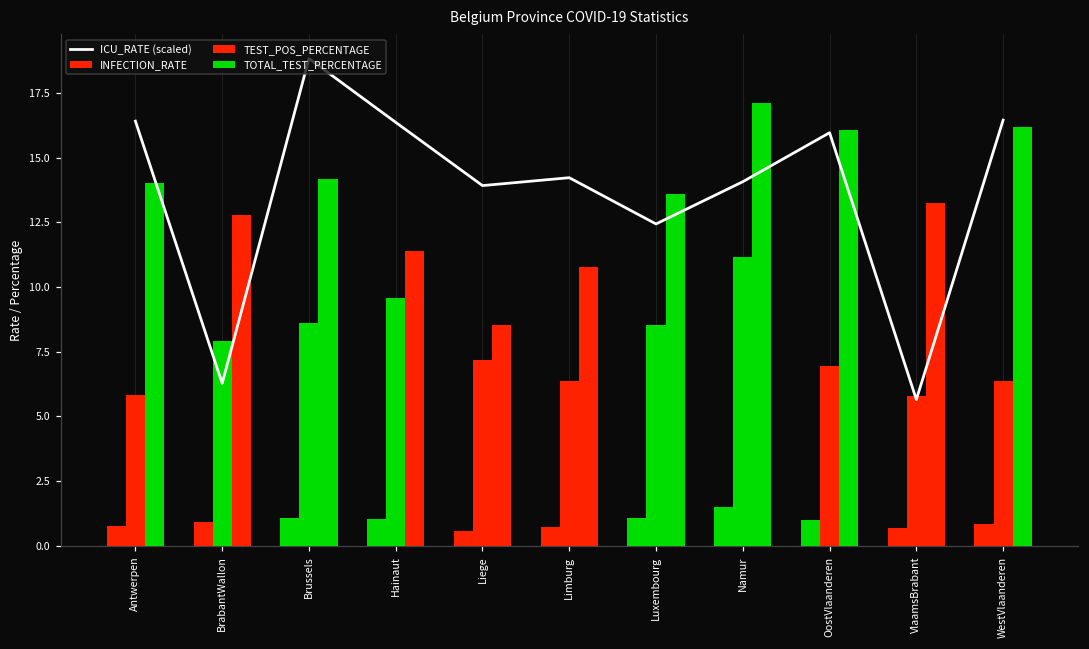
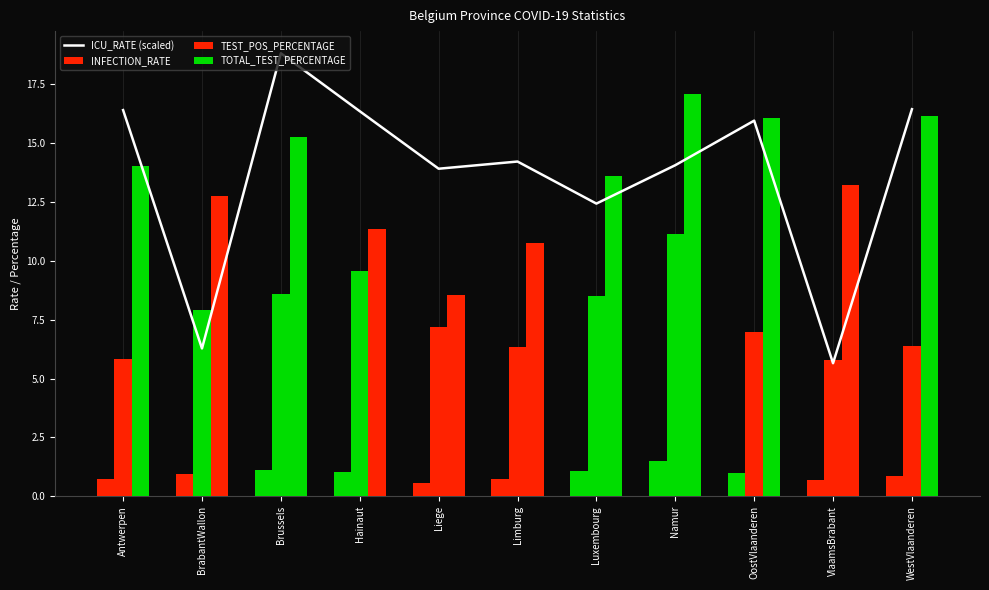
TOTAL_TEST_PERCENTAGE, Brussels: 14.2 -> 15.3
